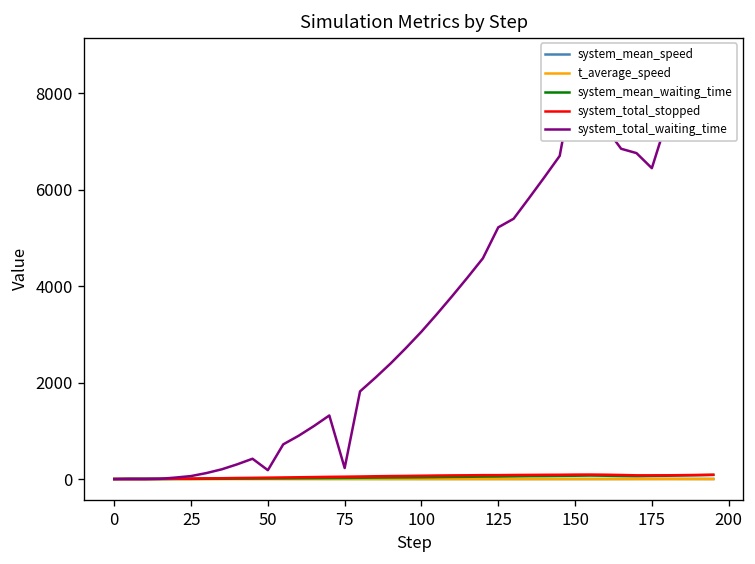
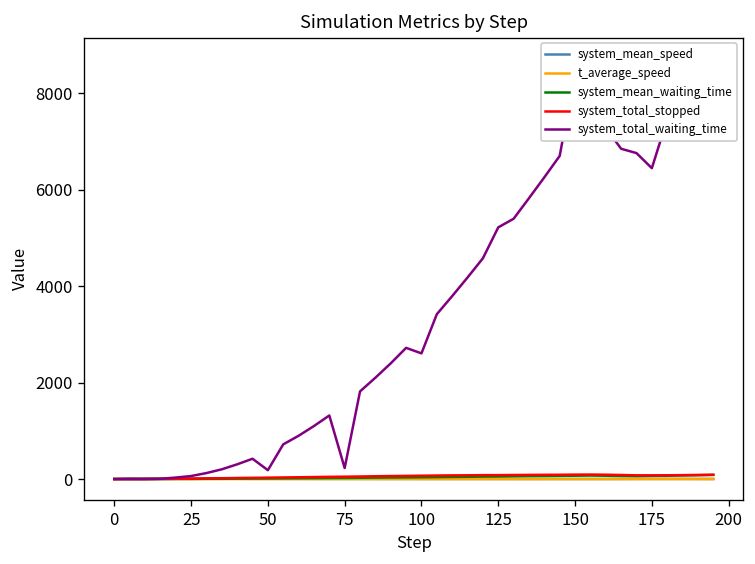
system_total_waiting_time, 100: 3100 -> 2600
